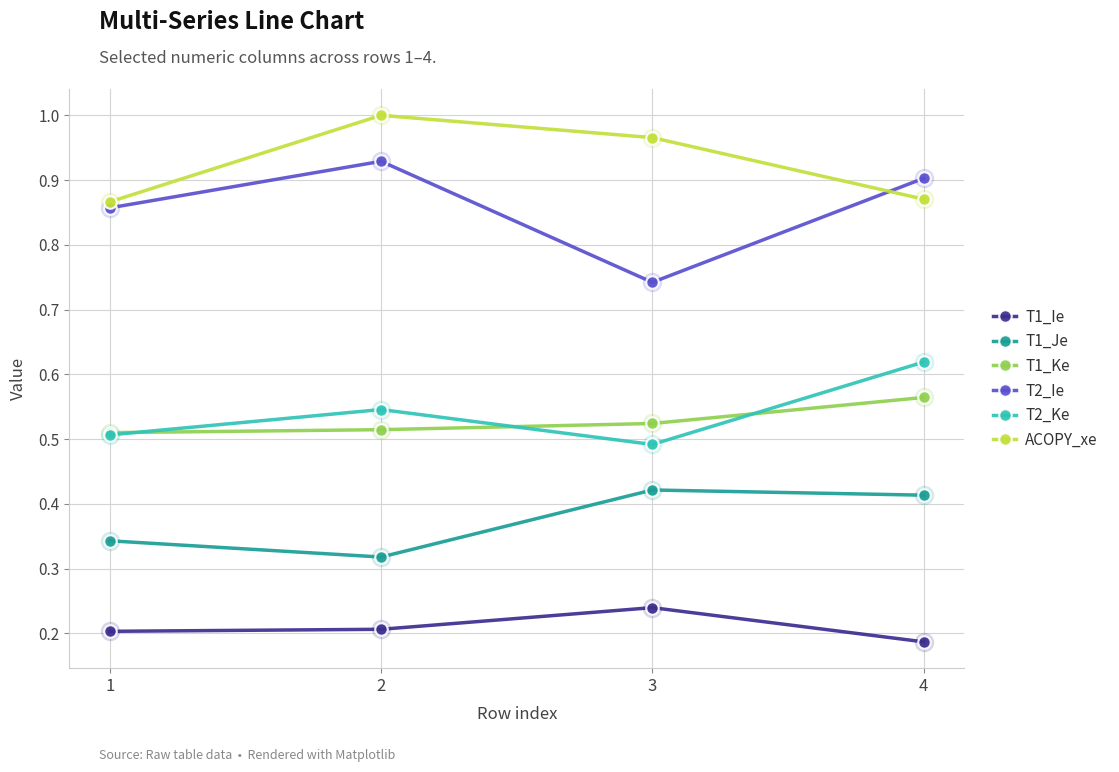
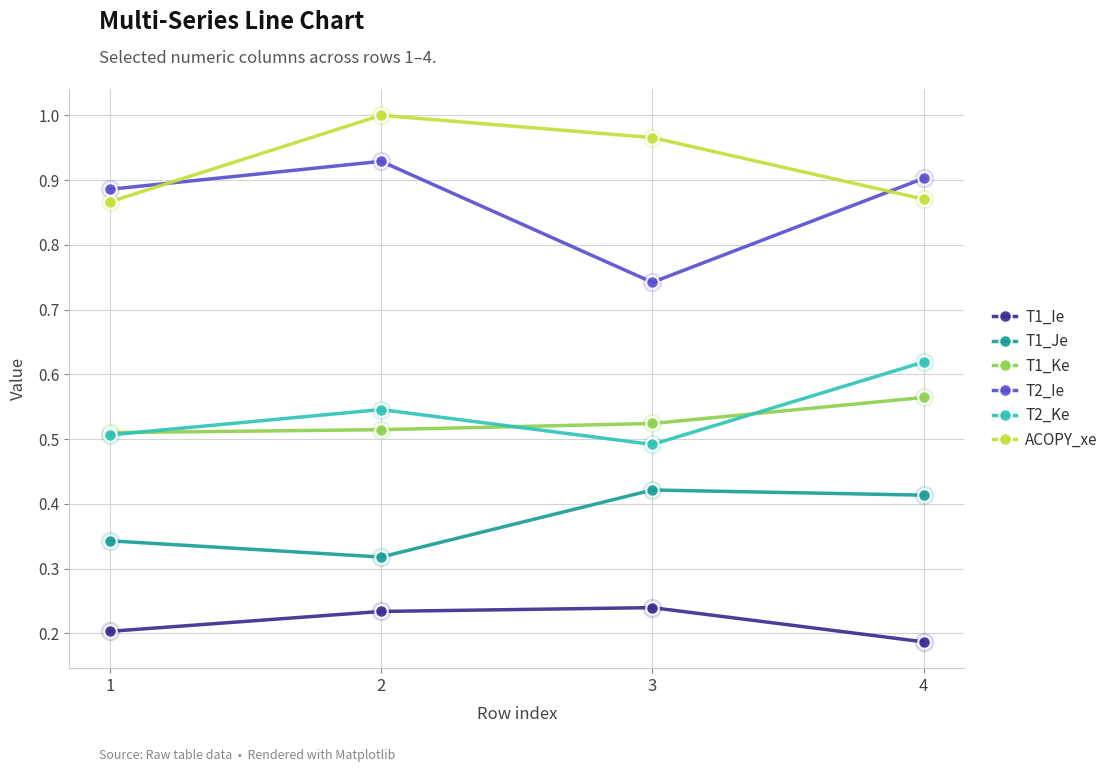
T2_Ie, 1: 0.86 -> 0.89
T1_Ie, 2: 0.21 -> 0.23
